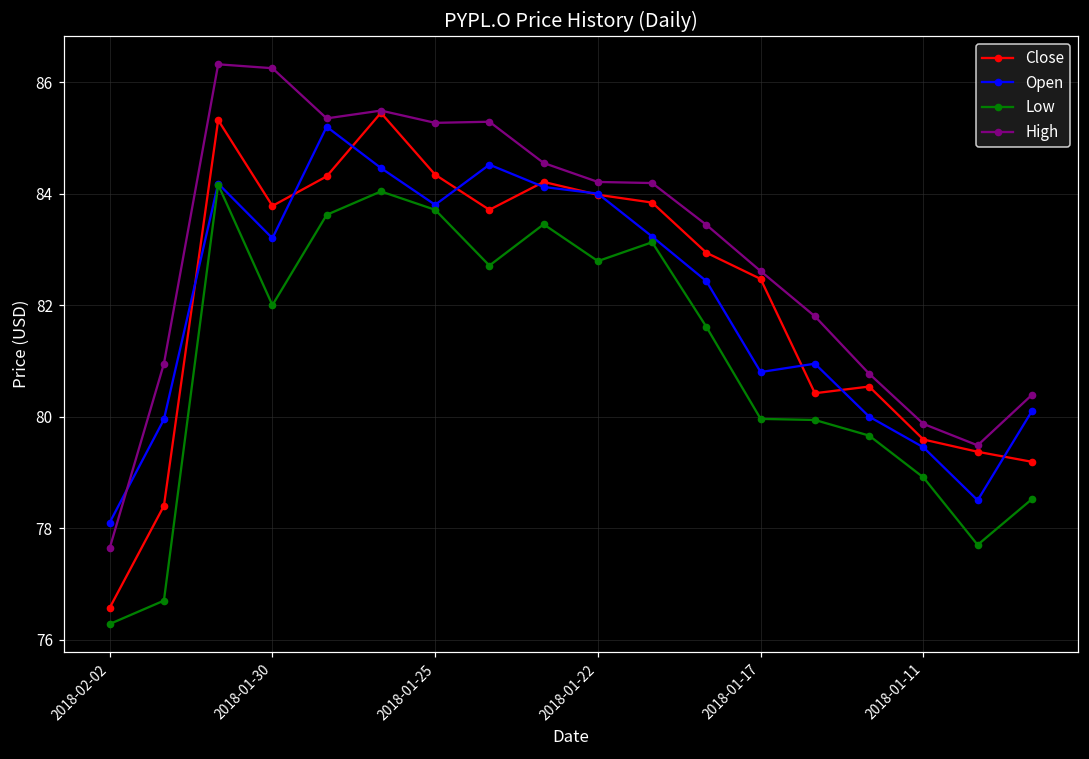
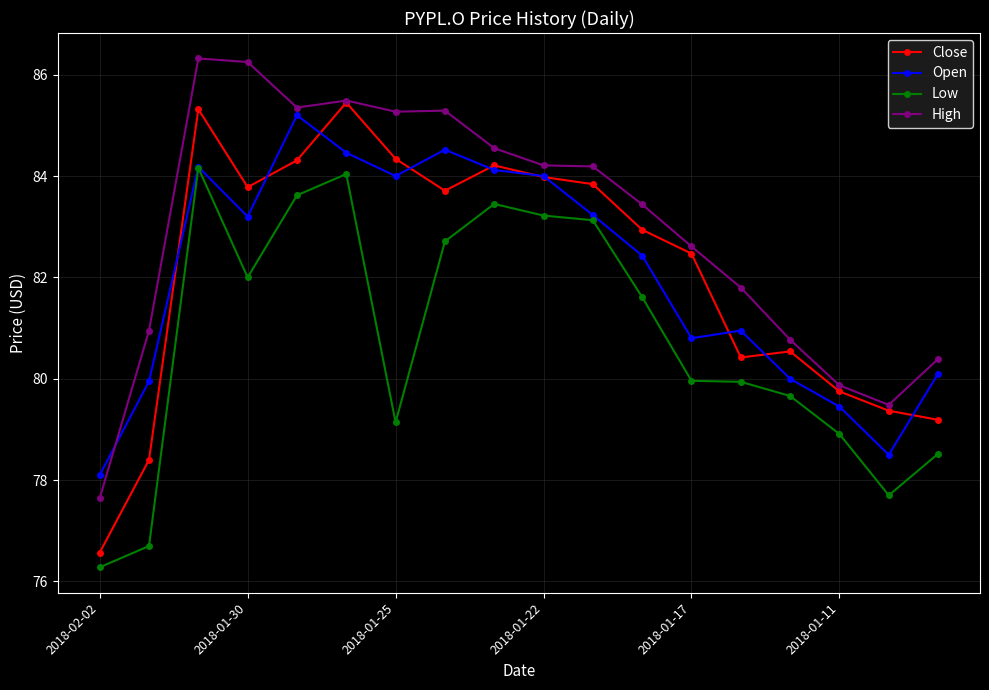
Open, 2018-01-25: 83.8 -> 84.0
Low, 2018-01-25: 83.7 -> 79.1
Low, 2018-01-22: 82.8 -> 83.2
Close, 2018-01-11: 79.6 -> 79.8
